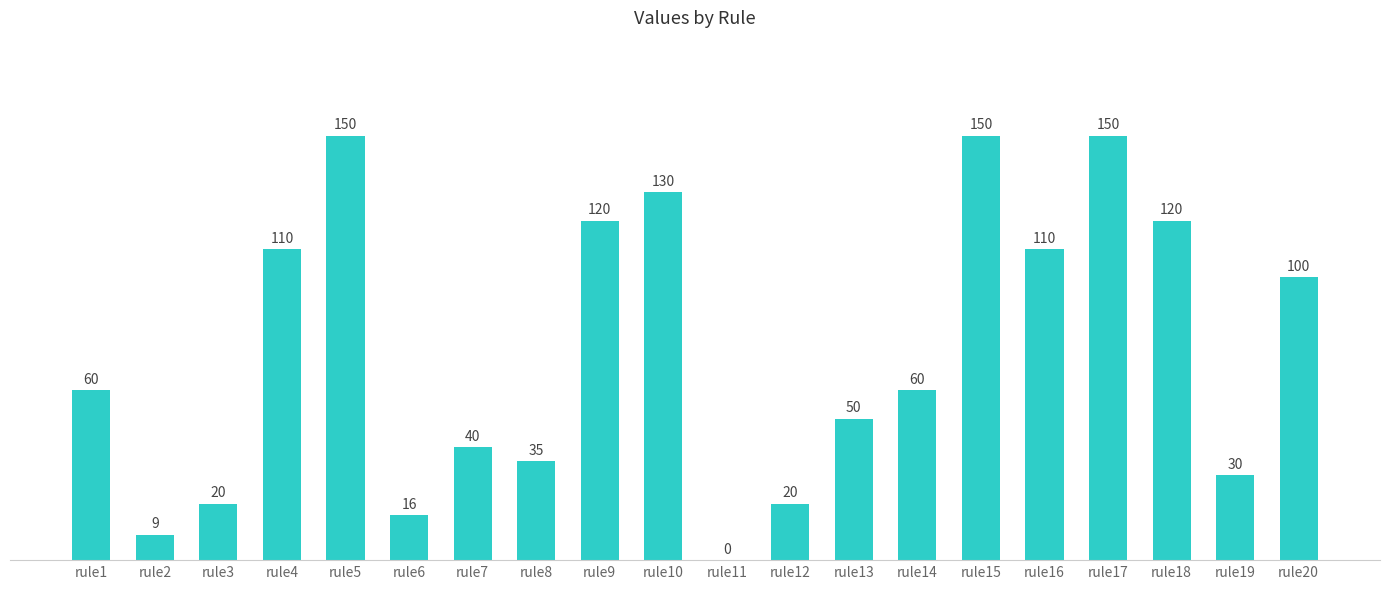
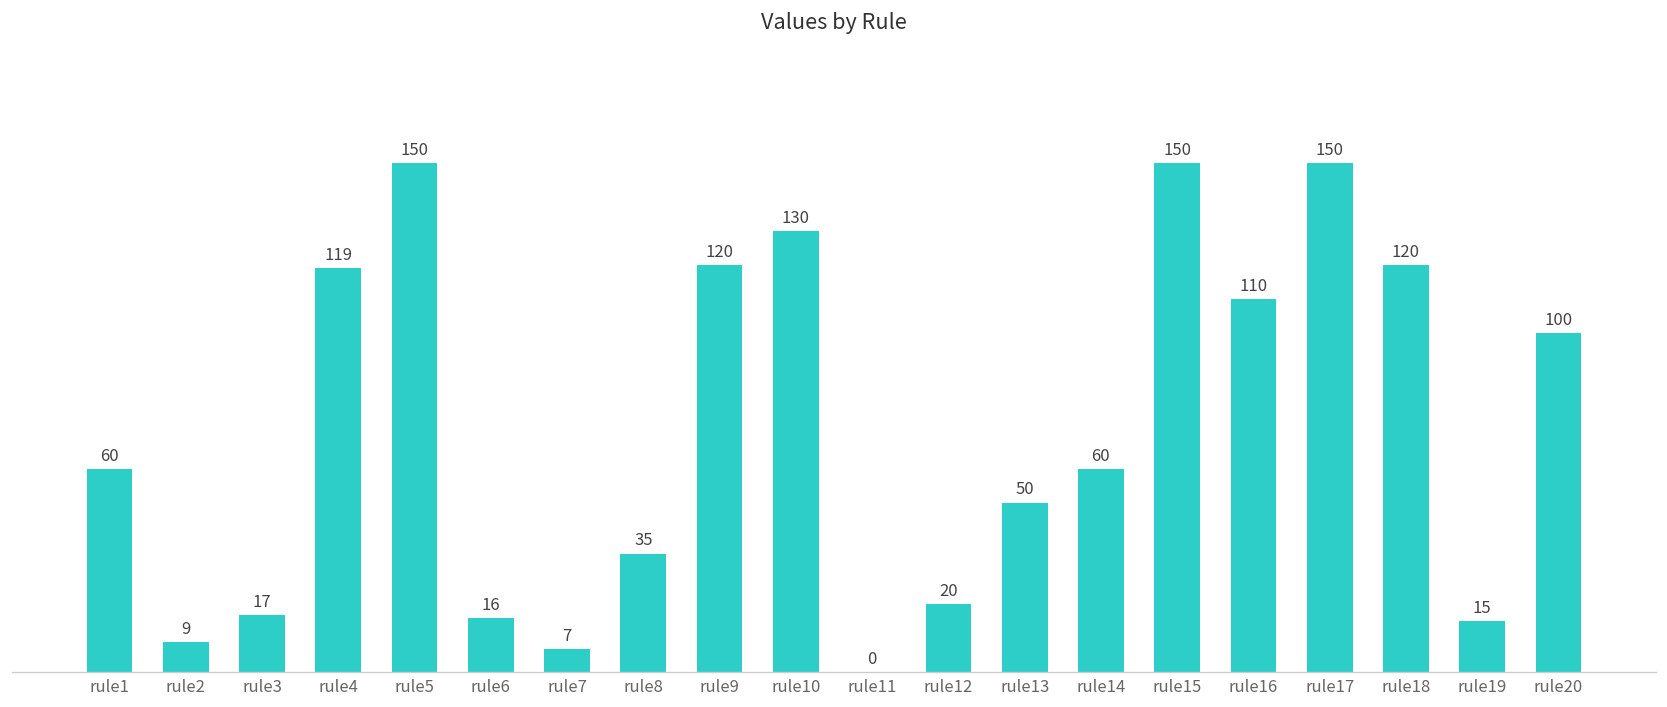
rule3: 20 -> 17
rule4: 110 -> 119
rule7: 40 -> 7
rule19: 30 -> 15
